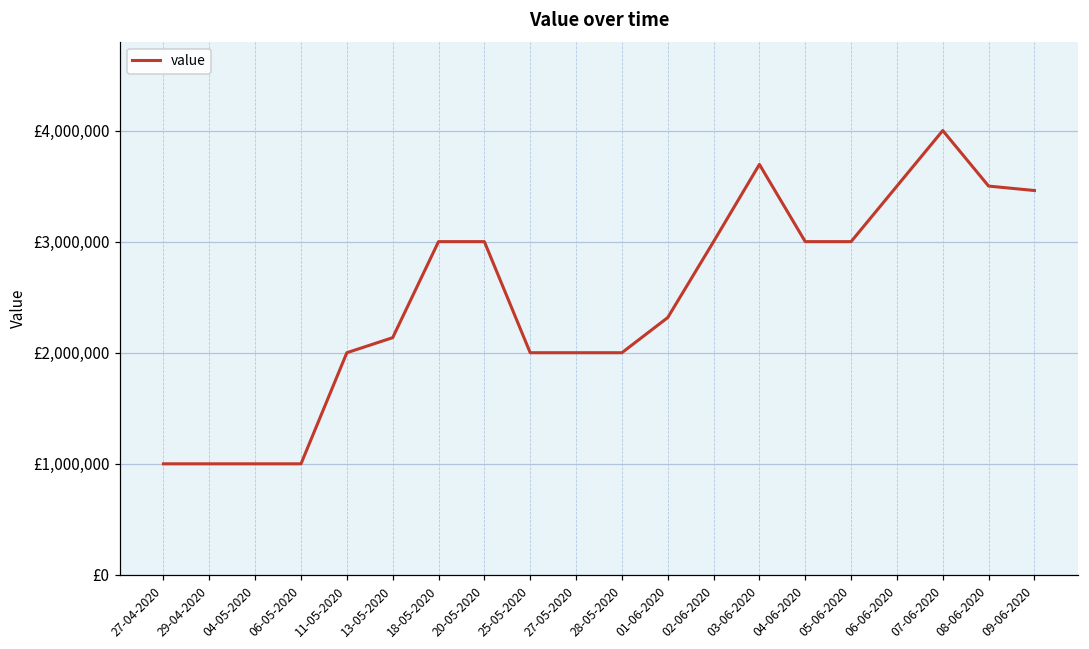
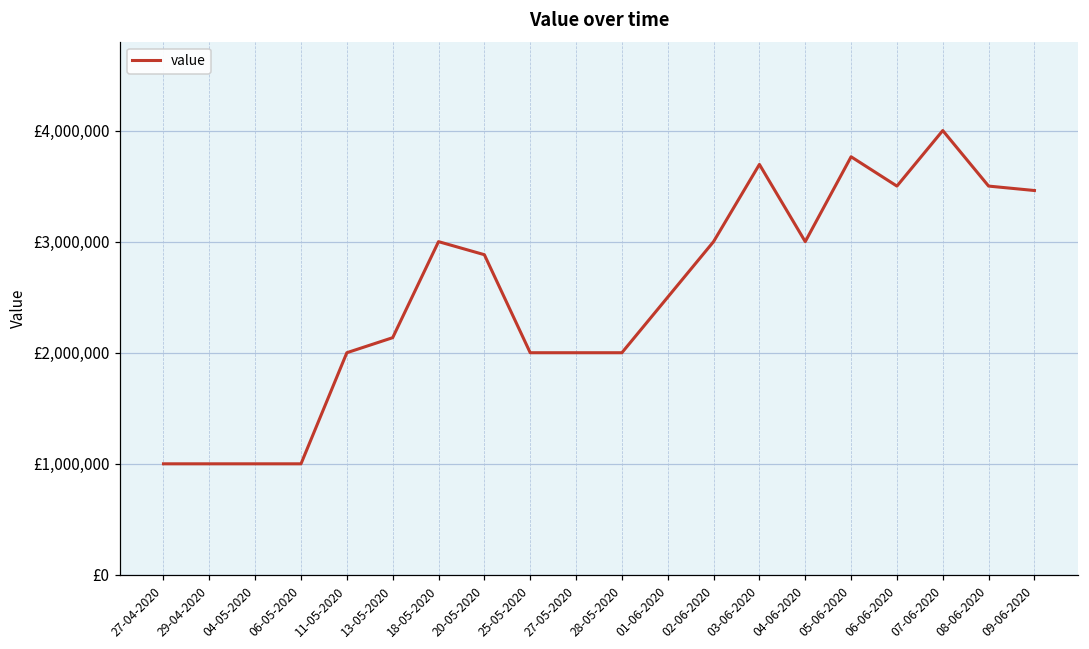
20-05-2020: £3,000,000 -> £2,880,000
01-06-2020: £2,320,000 -> £2,500,000
05-06-2020: £3,000,000 -> £3,760,000
